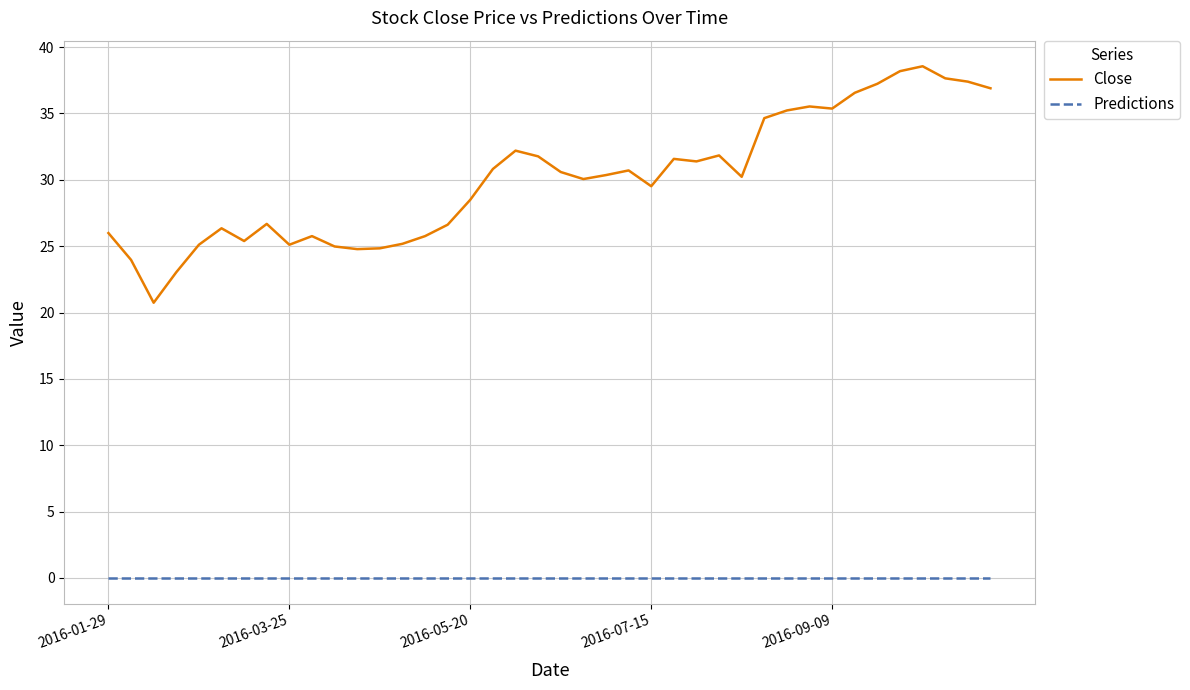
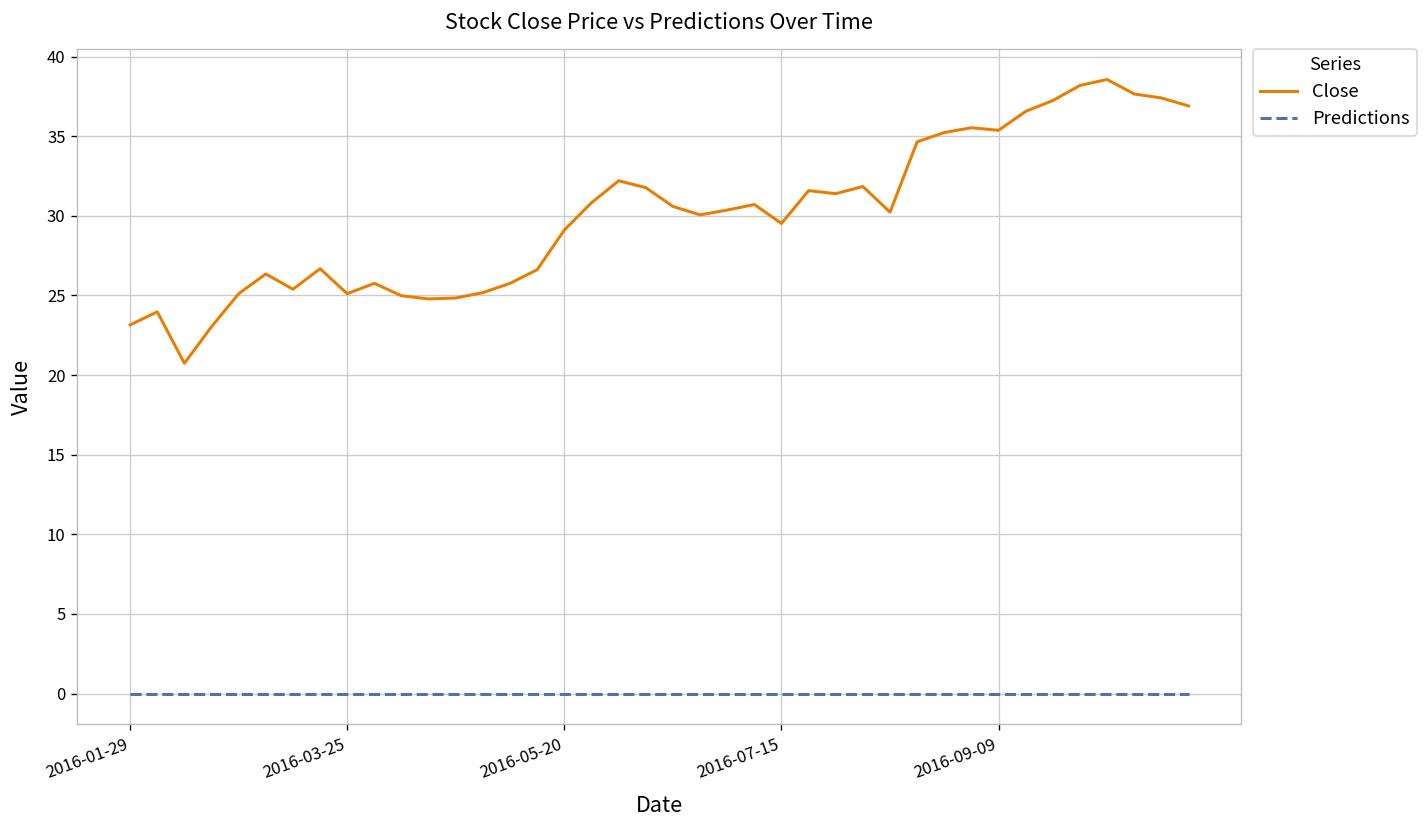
Close, 2016-01-29: 26.0 -> 23.2
Close, 2016-05-20: 28.5 -> 29.1
